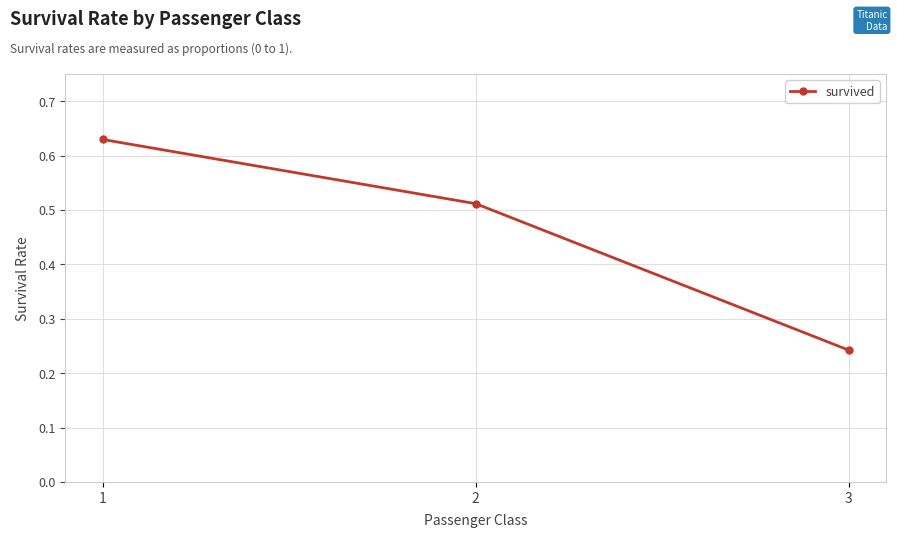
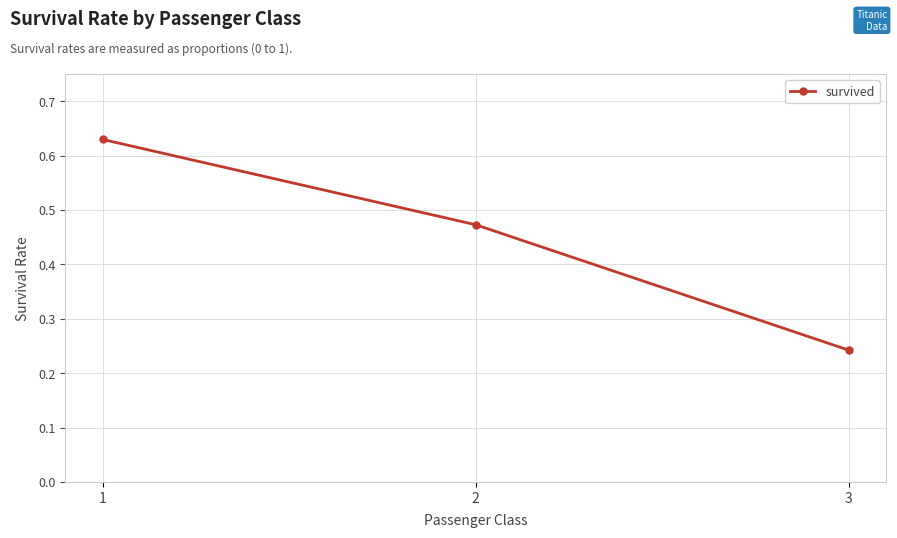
2: 0.51 -> 0.47
